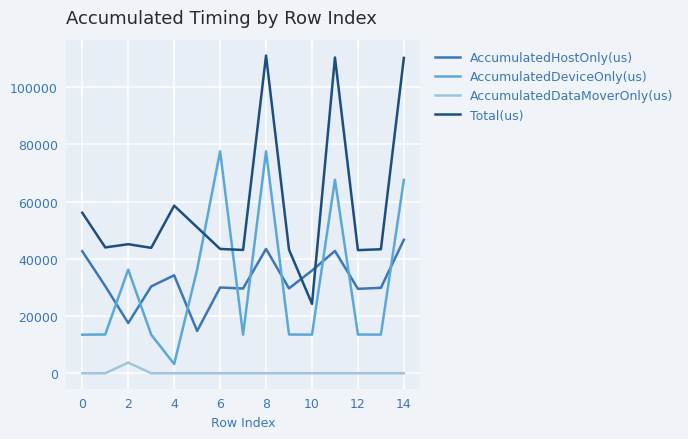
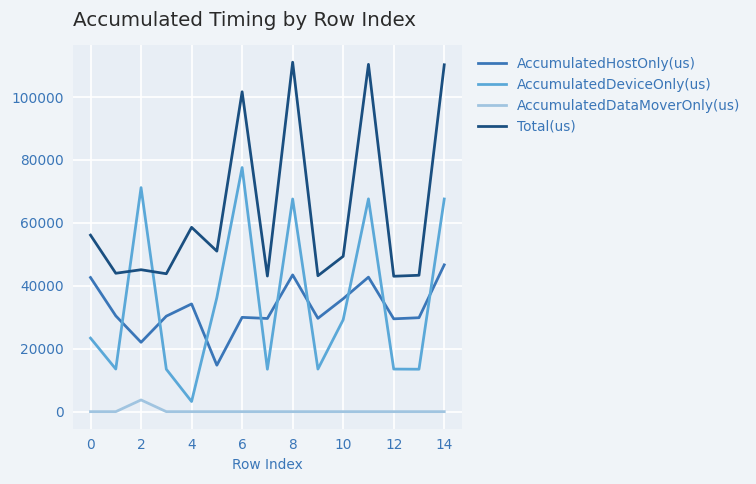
AccumulatedDeviceOnly(us), 0: 13000 -> 23000
AccumulatedHostOnly(us), 2: 18000 -> 22000
AccumulatedDeviceOnly(us), 2: 36000 -> 71000
Total(us), 6: 43000 -> 102000
AccumulatedDeviceOnly(us), 8: 78000 -> 68000
AccumulatedDeviceOnly(us), 10: 13000 -> 29000
Total(us), 10: 24000 -> 49000
